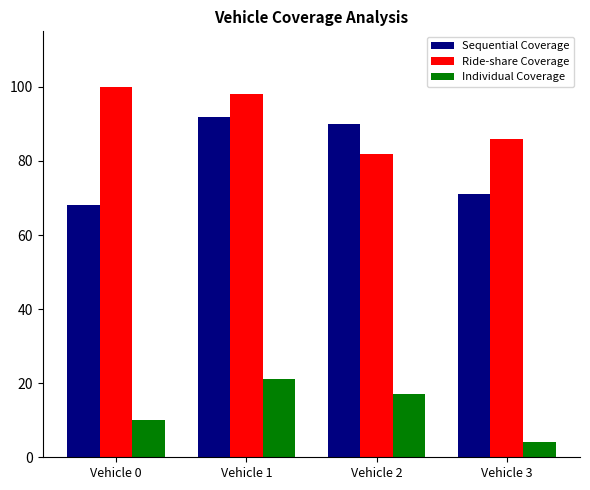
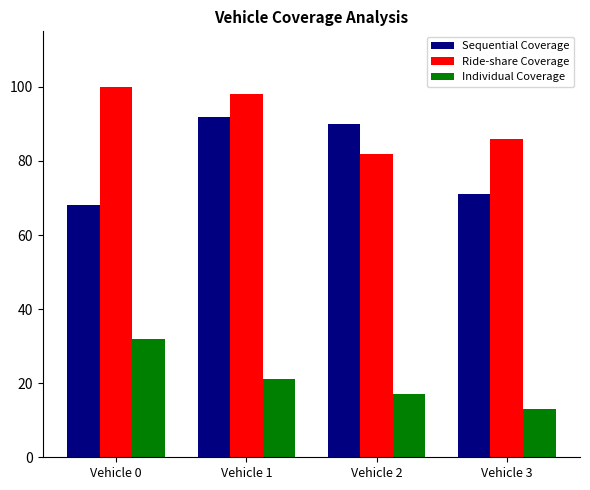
Individual Coverage, Vehicle 0: 10 -> 32
Individual Coverage, Vehicle 3: 4 -> 13
